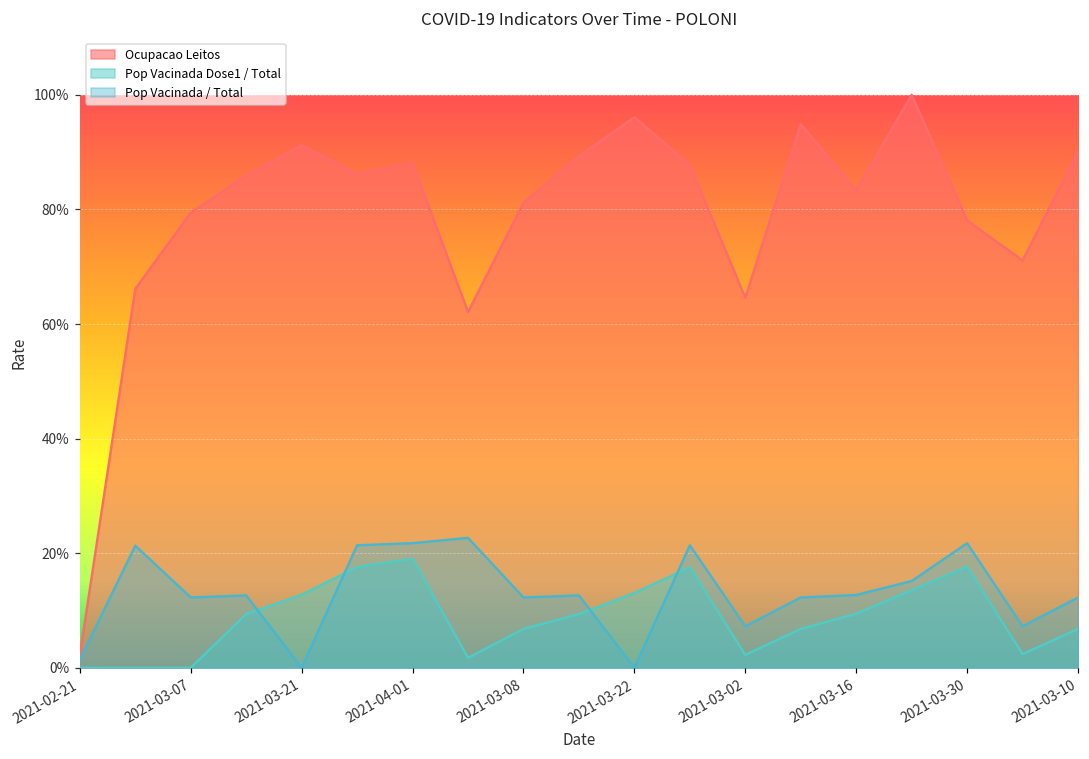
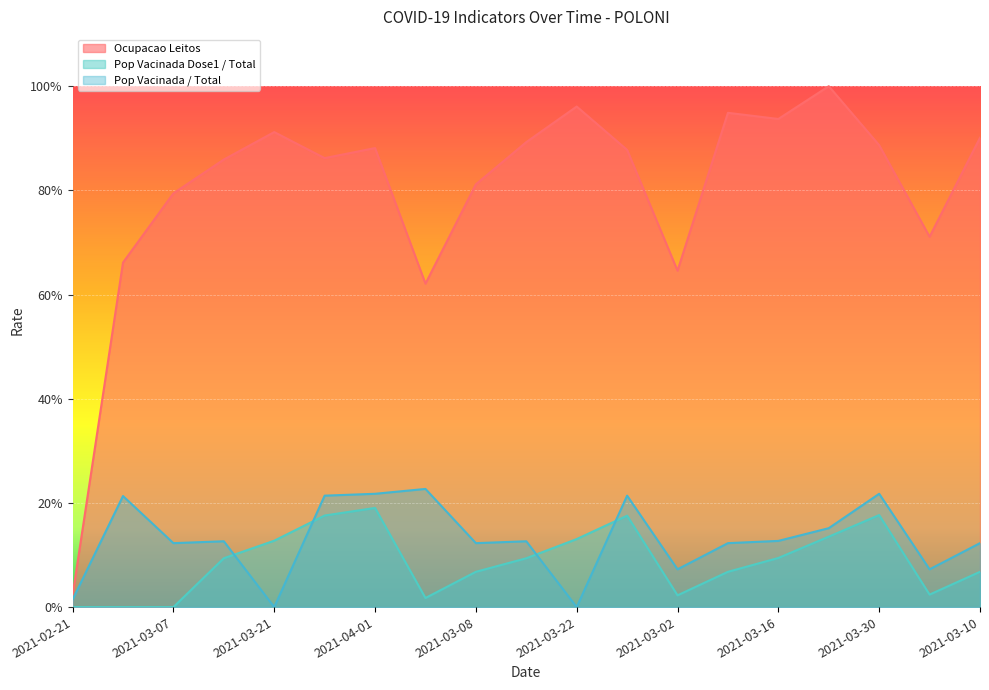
Ocupacao Leitos, 2021-03-16: 83% -> 94%
Ocupacao Leitos, 2021-03-30: 78% -> 89%
